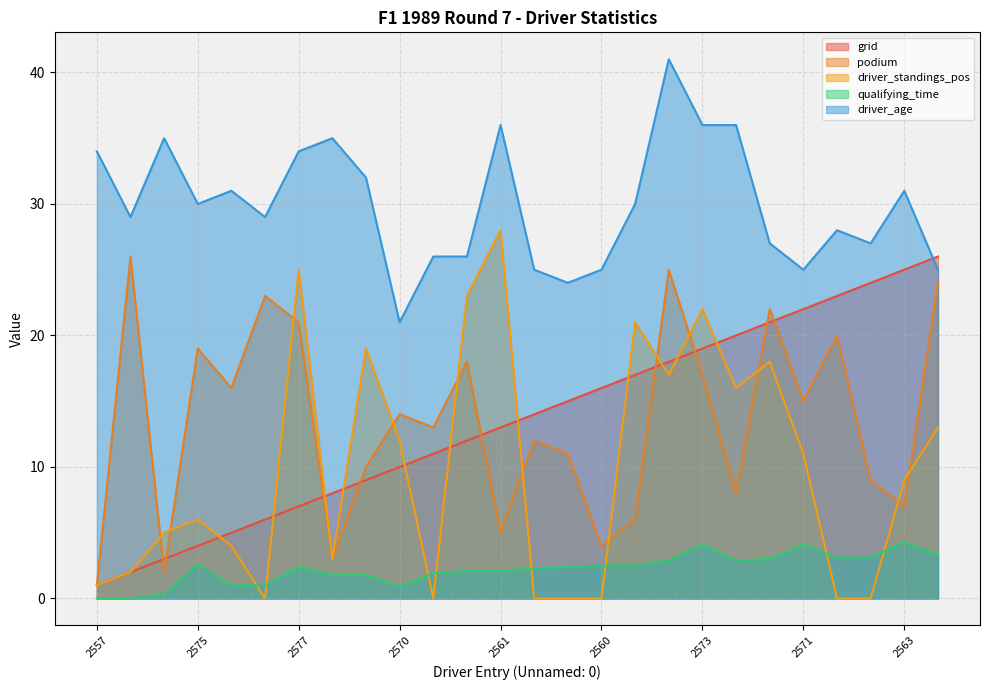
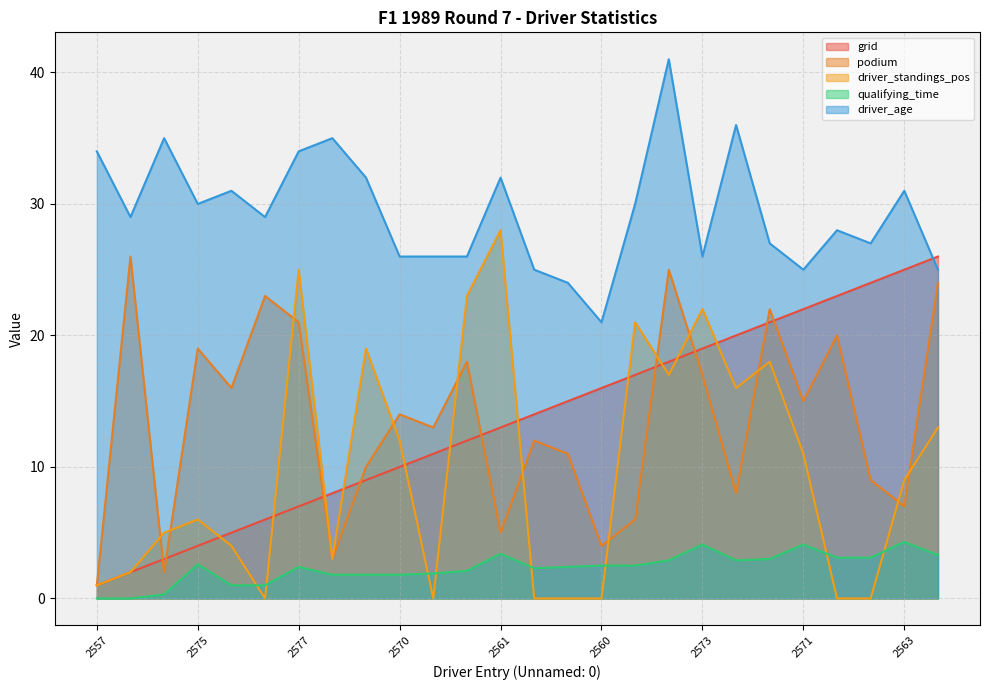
qualifying_time, 2570: 0.9 -> 1.8
driver_age, 2570: 21 -> 26
qualifying_time, 2561: 2.1 -> 3.4
driver_age, 2561: 36 -> 32
driver_age, 2560: 25 -> 21
driver_age, 2573: 36 -> 26
